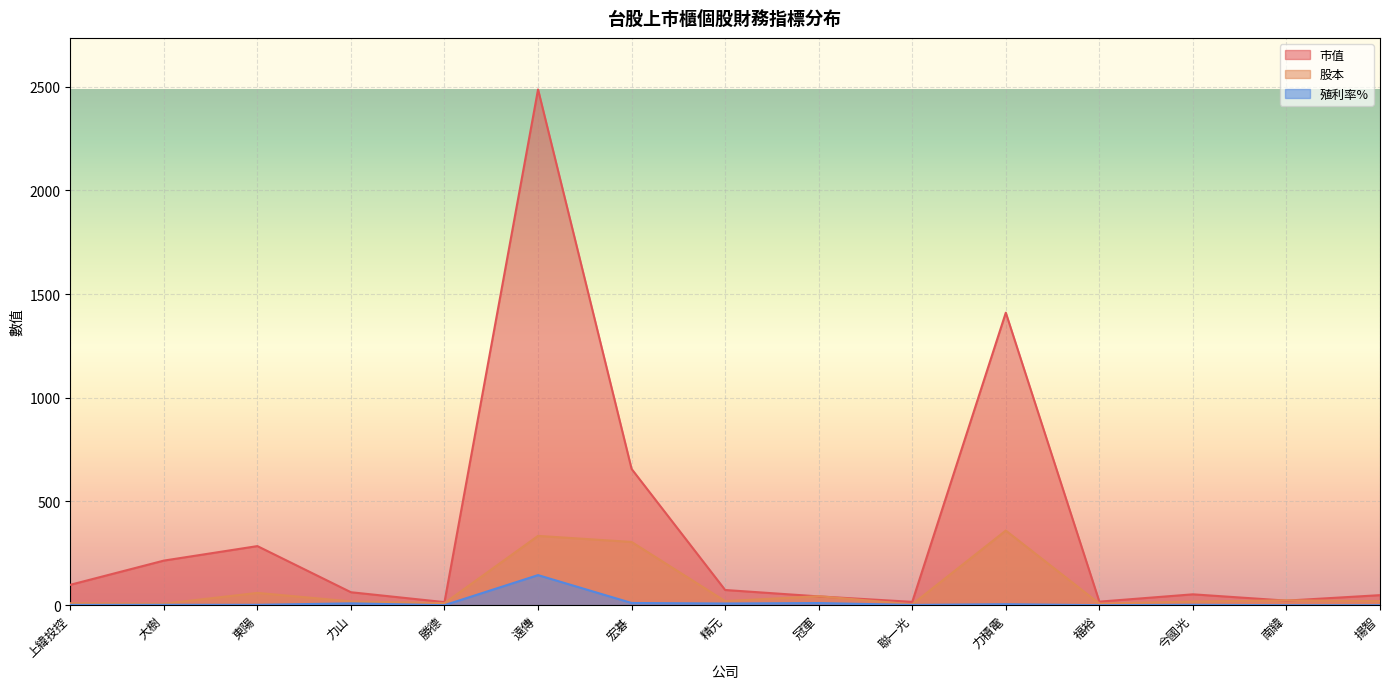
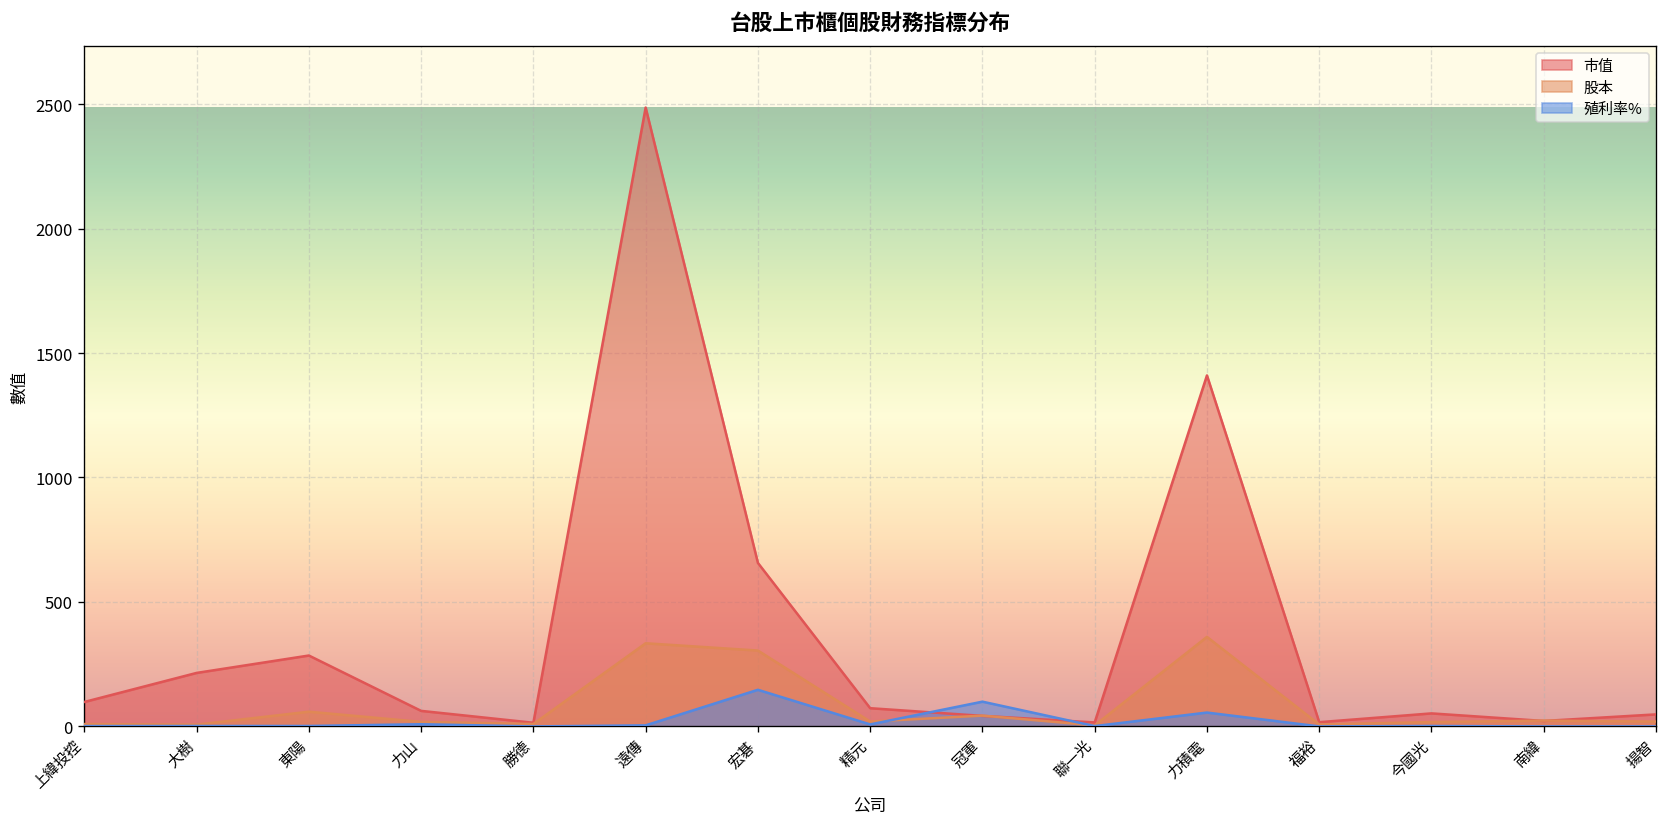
殖利率%, 遠傳: 140 -> 0
殖利率%, 宏碁: 10 -> 150
殖利率%, 冠軍: 10 -> 100
殖利率%, 力積電: 0 -> 60
